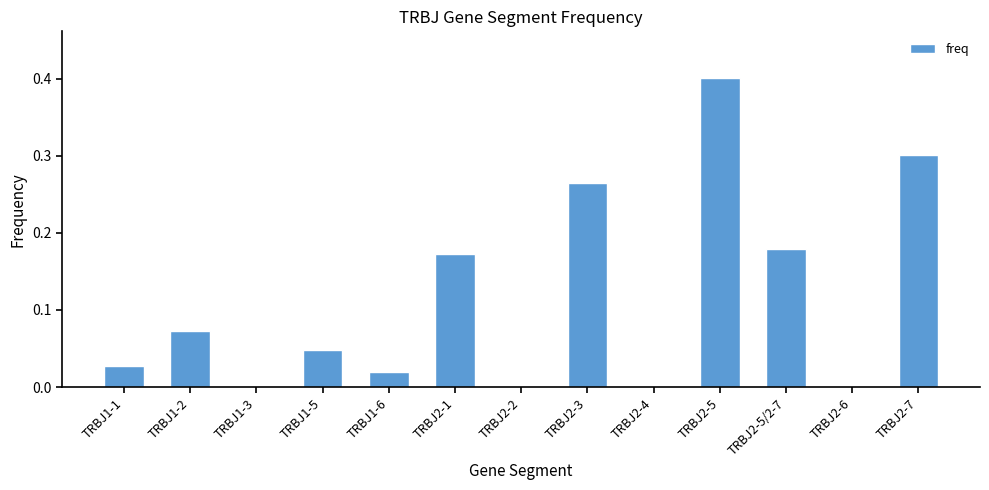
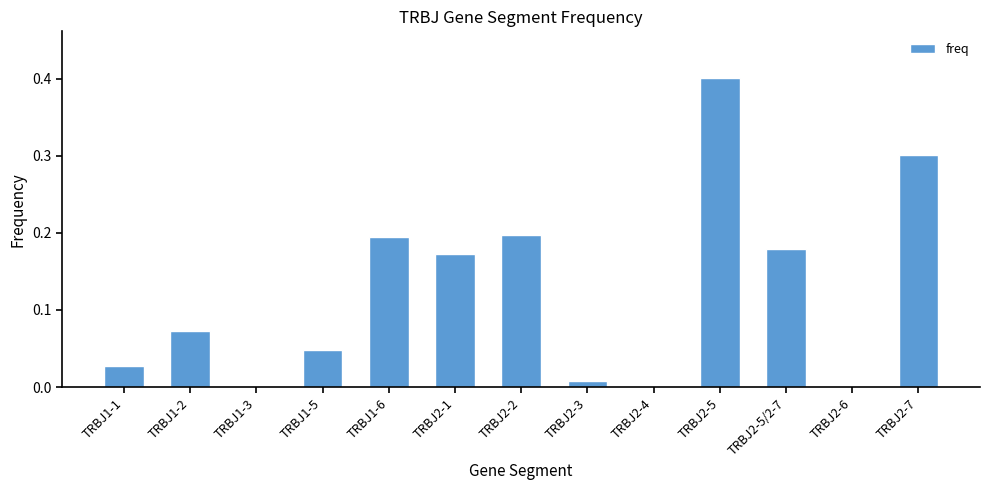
TRBJ1-6: 0.02 -> 0.19
TRBJ2-2: 0.00 -> 0.20
TRBJ2-3: 0.27 -> 0.01
